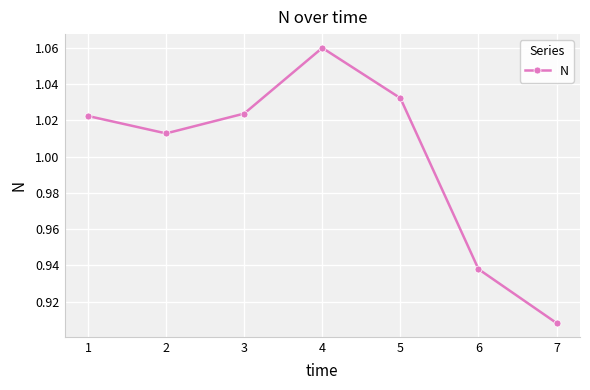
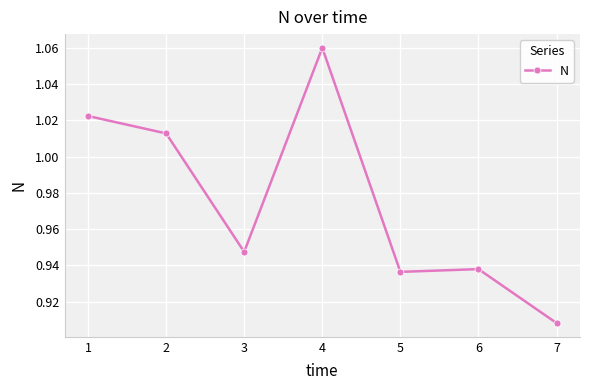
3: 1.024 -> 0.948
5: 1.032 -> 0.936
